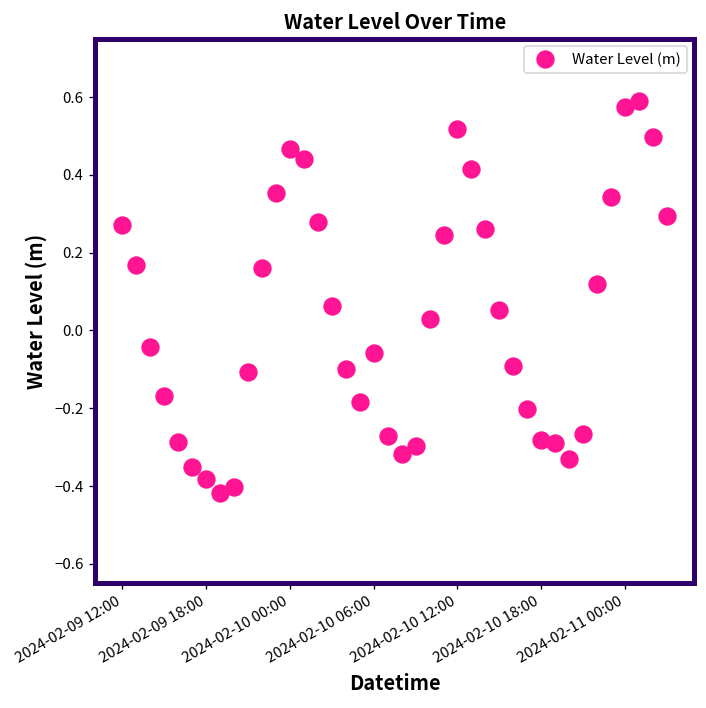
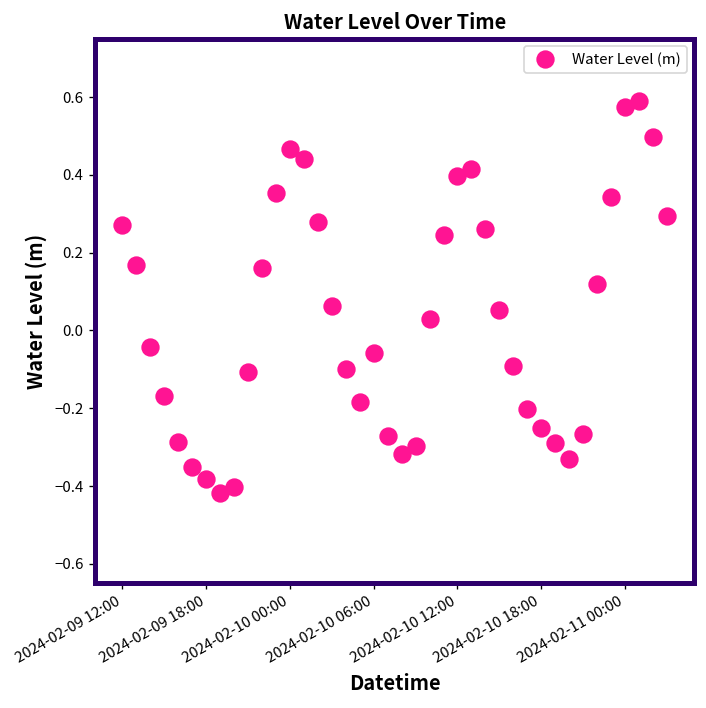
2024-02-10 12:00: 0.52 -> 0.40
2024-02-10 18:00: -0.28 -> -0.25
